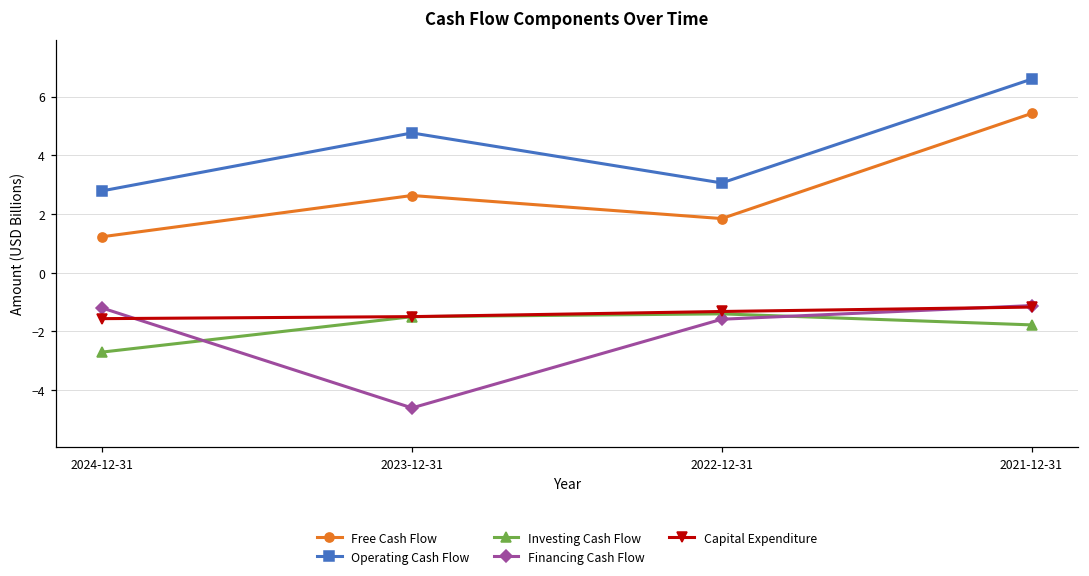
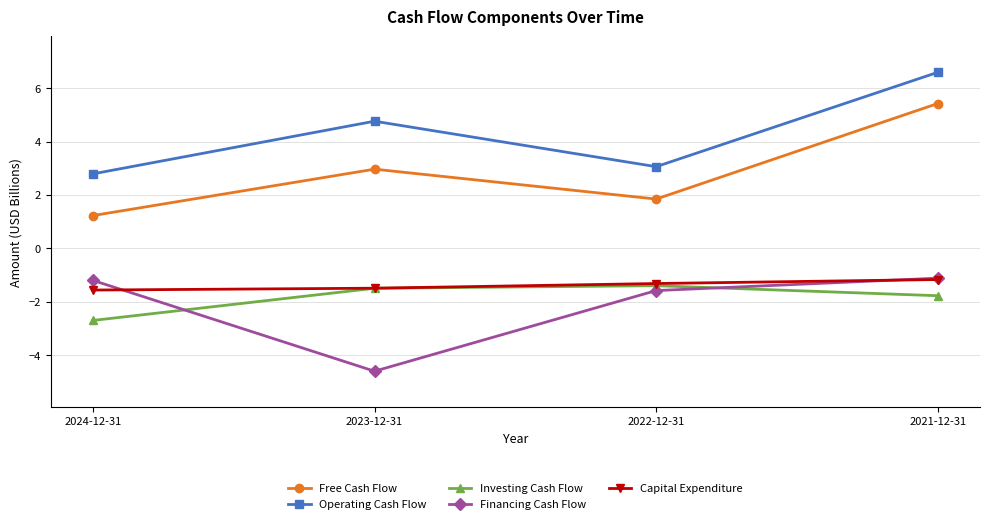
Free Cash Flow, 2023-12-31: 2.6 -> 3.0
